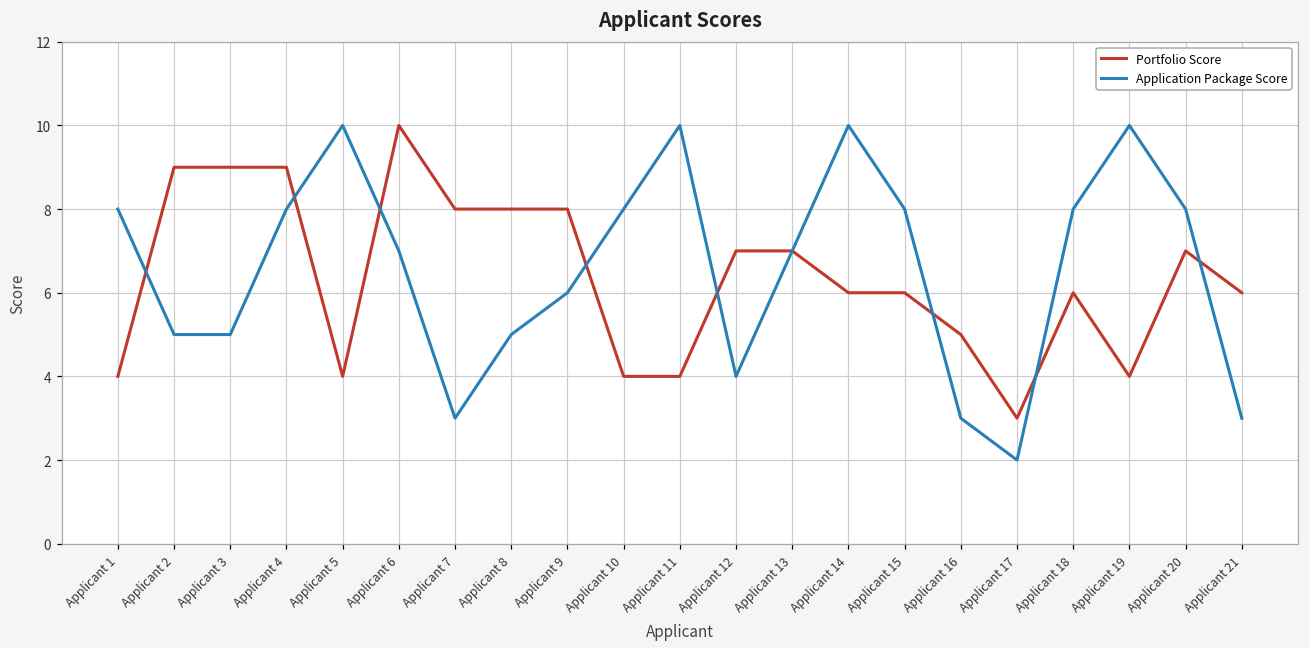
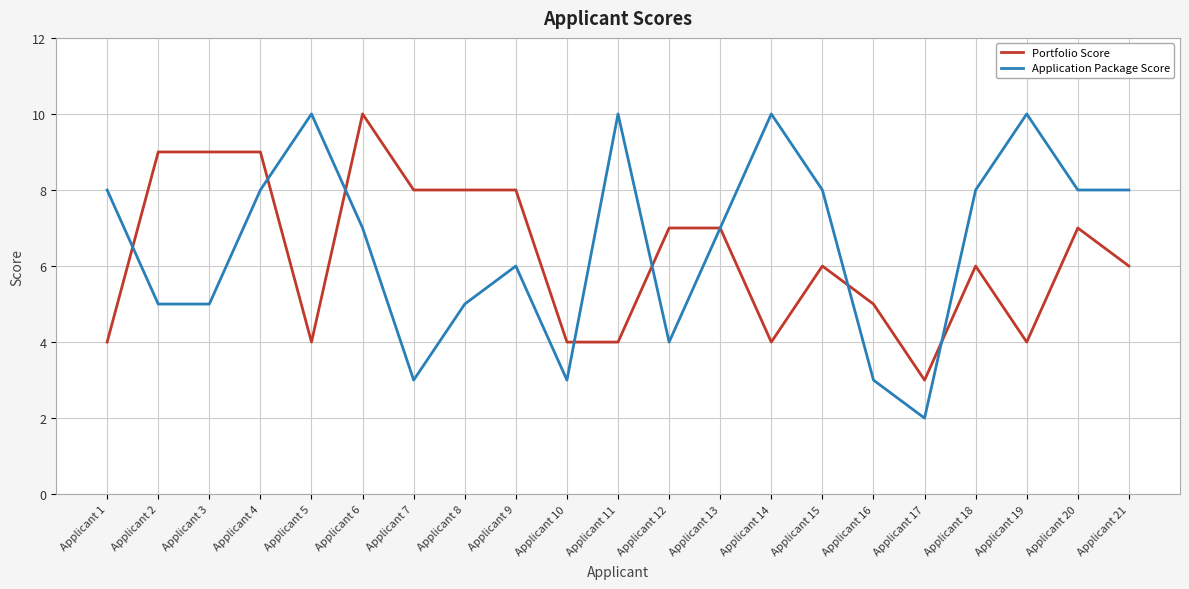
Application Package Score, Applicant 10: 8 -> 3
Portfolio Score, Applicant 14: 6 -> 4
Application Package Score, Applicant 21: 3 -> 8
